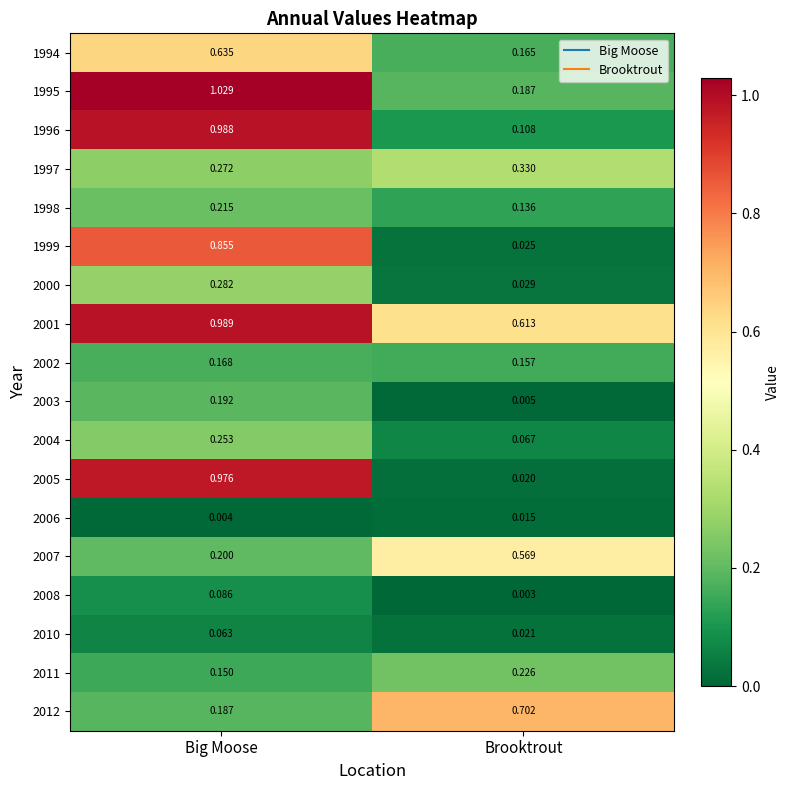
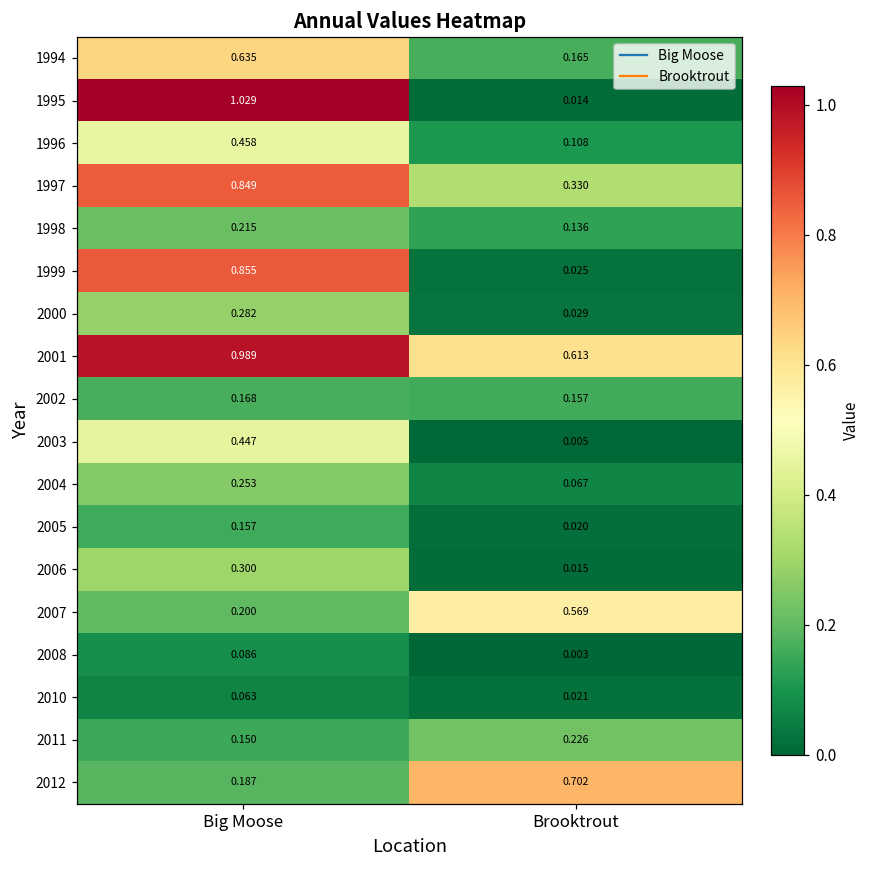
1995, Brooktrout: 0.187 -> 0.014
1996, Big Moose: 0.988 -> 0.458
1997, Big Moose: 0.272 -> 0.849
2003, Big Moose: 0.192 -> 0.447
2005, Big Moose: 0.976 -> 0.157
2006, Big Moose: 0.004 -> 0.300
